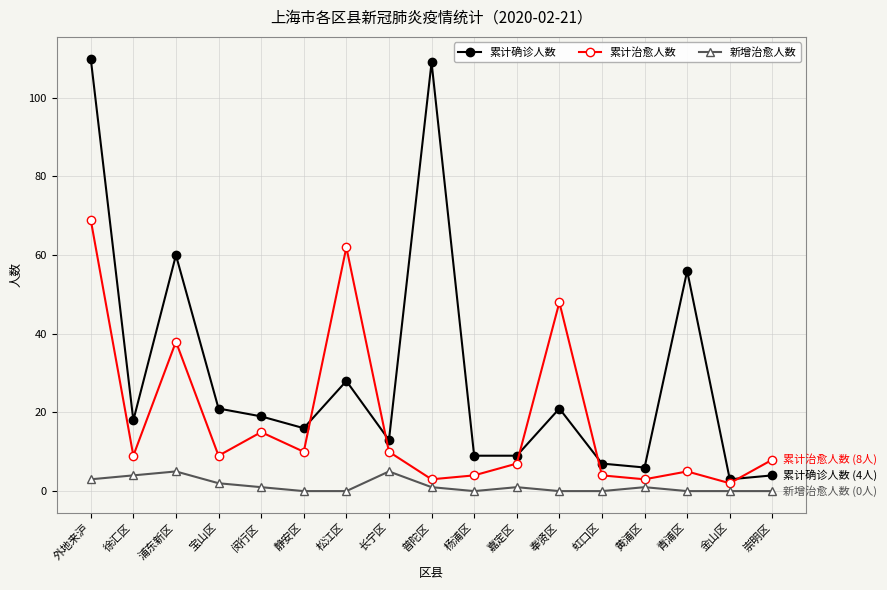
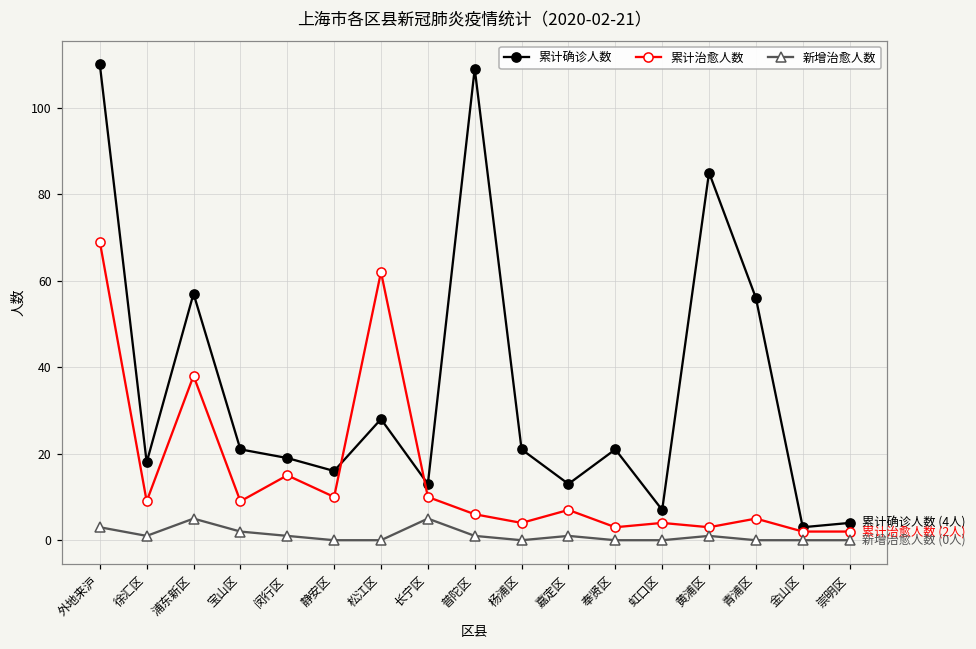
新增治愈人数, 徐汇区: 4 -> 1
累计确诊人数, 浦东新区: 60 -> 57
累计治愈人数, 普陀区: 3 -> 6
累计确诊人数, 杨浦区: 9 -> 21
累计确诊人数, 嘉定区: 9 -> 13
累计治愈人数, 奉贤区: 48 -> 3
累计确诊人数, 黄浦区: 6 -> 85
累计治愈人数, 崇明区: (8人) -> (2人)
